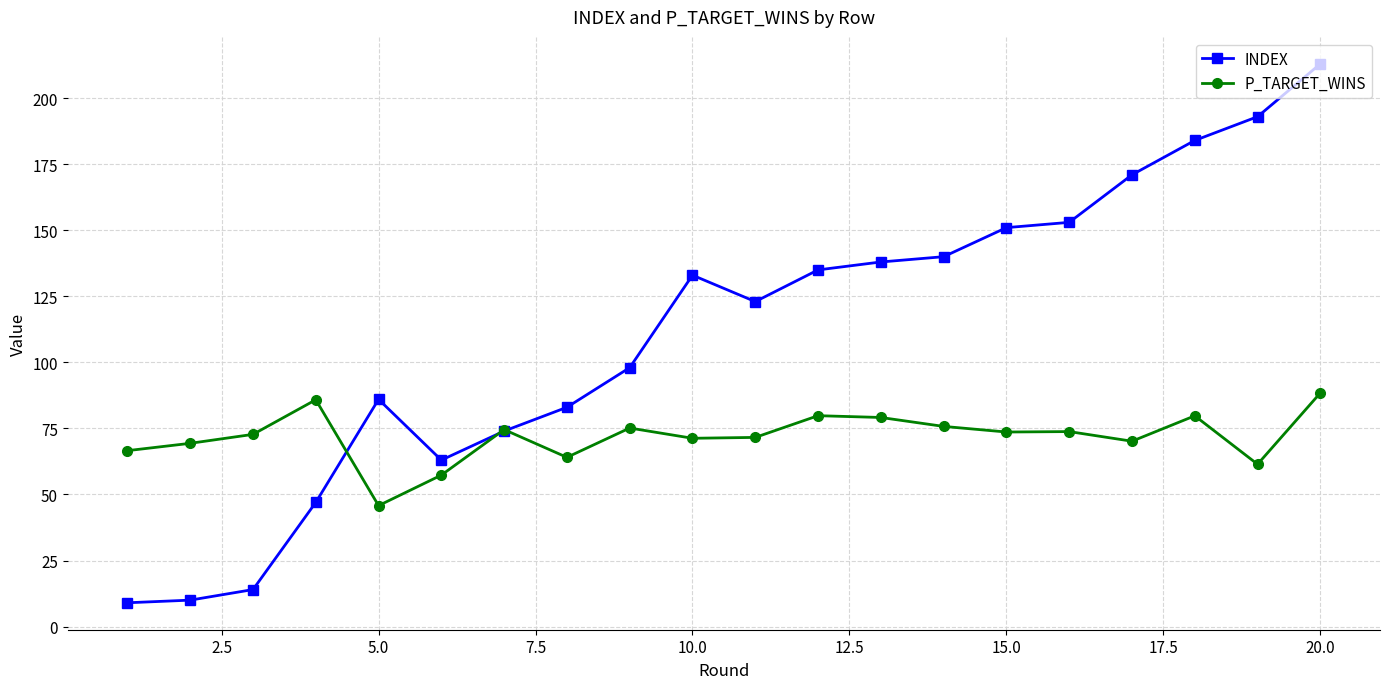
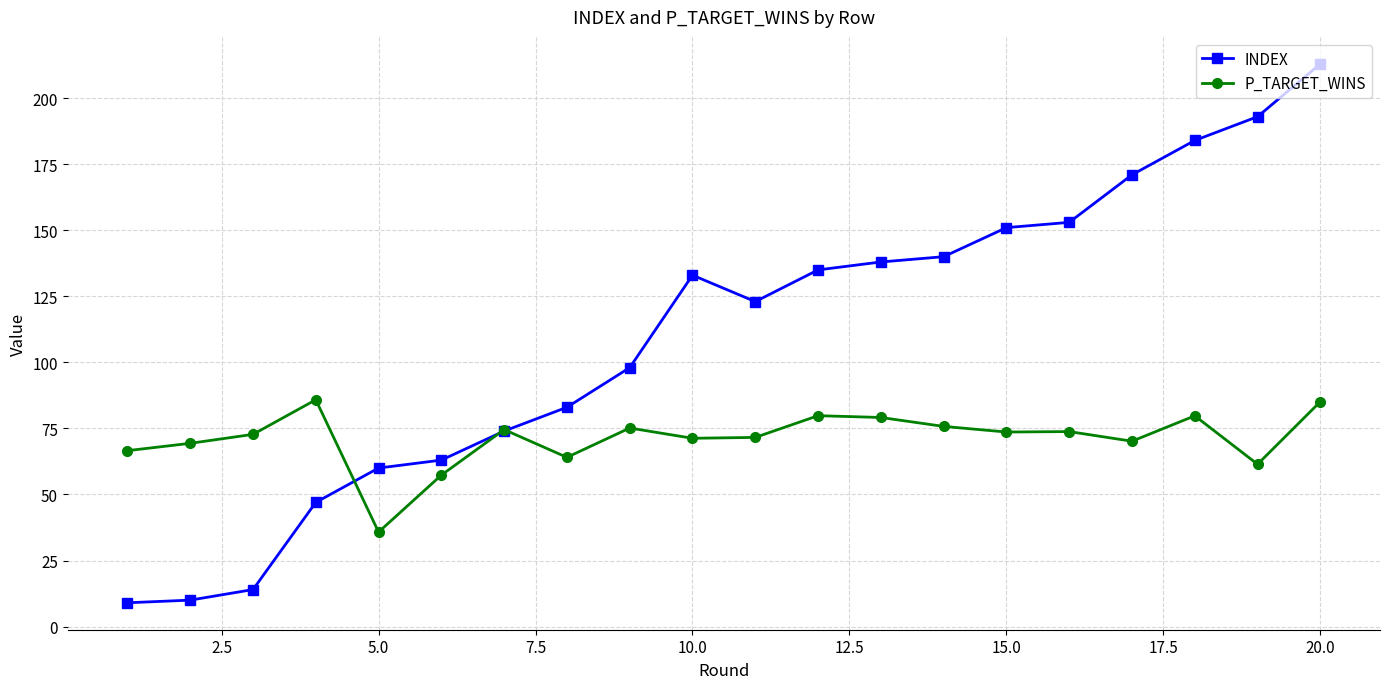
INDEX, 5.0: 86 -> 60
P_TARGET_WINS, 5.0: 46 -> 36
P_TARGET_WINS, 20.0: 88 -> 85
